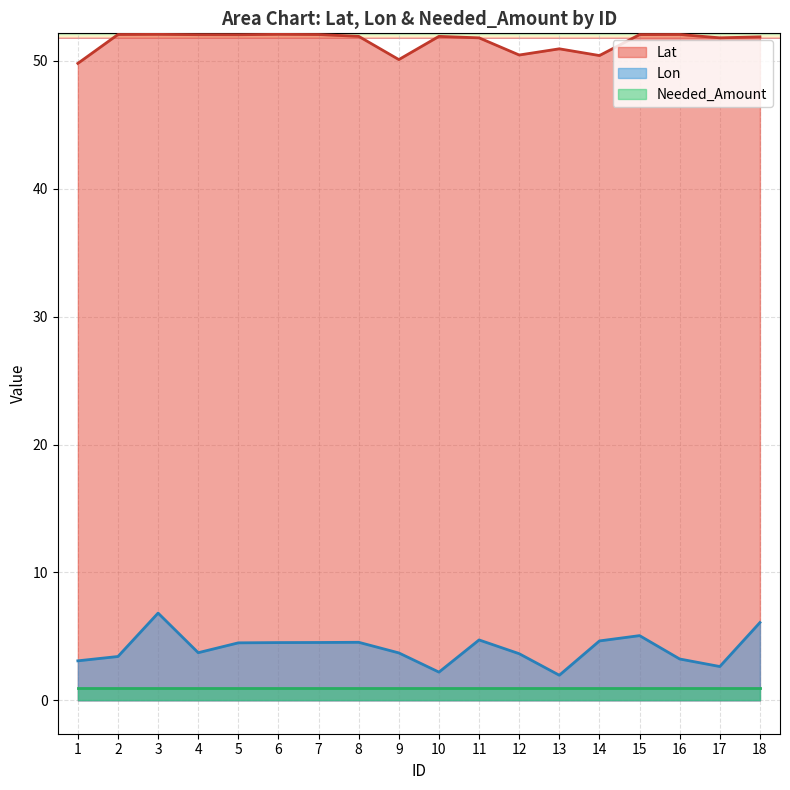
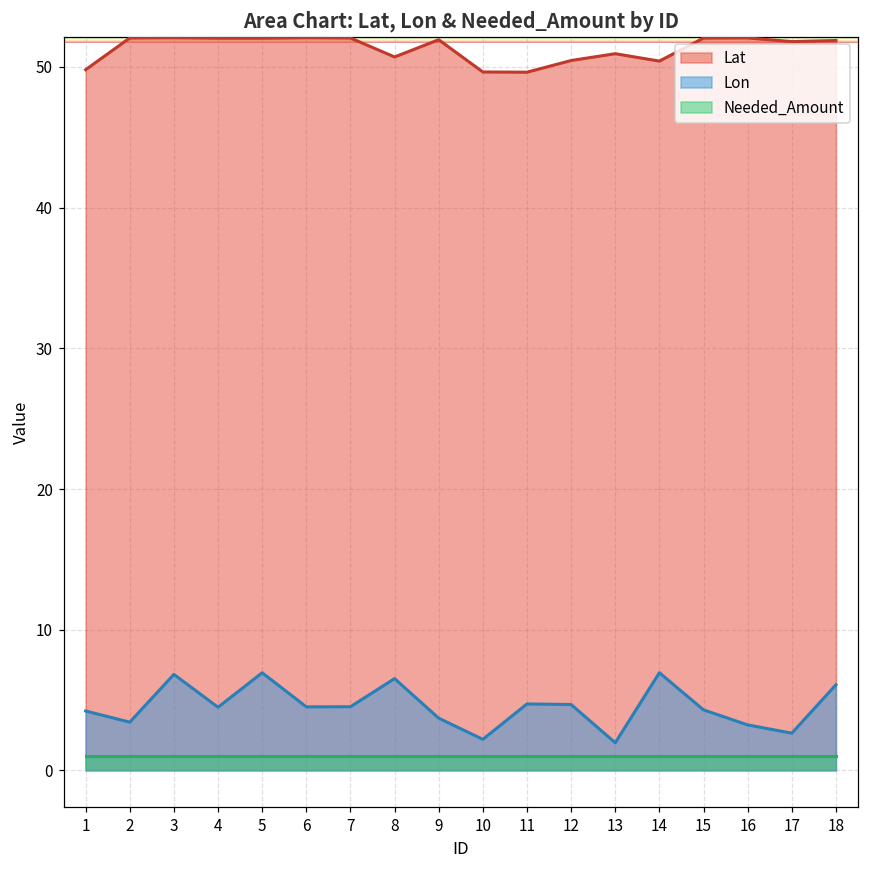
Lon, 1: 3.1 -> 4.2
Lon, 4: 3.7 -> 4.5
Lon, 5: 4.5 -> 6.9
Lat, 8: 51.9 -> 50.7
Lon, 8: 4.5 -> 6.5
Lat, 9: 50.1 -> 51.9
Lat, 10: 51.9 -> 49.6
Lat, 11: 51.8 -> 49.6
Lon, 12: 3.6 -> 4.7
Lon, 14: 4.6 -> 6.9
Lon, 15: 5.1 -> 4.3
